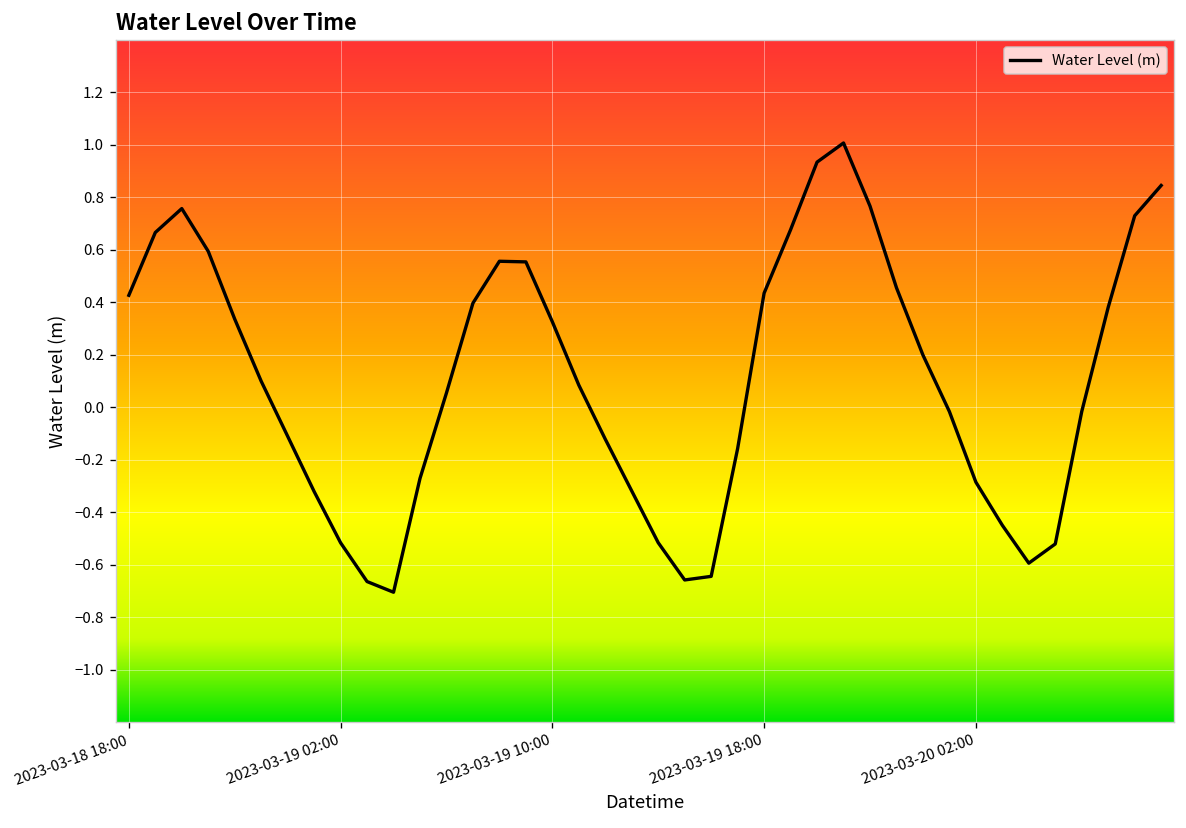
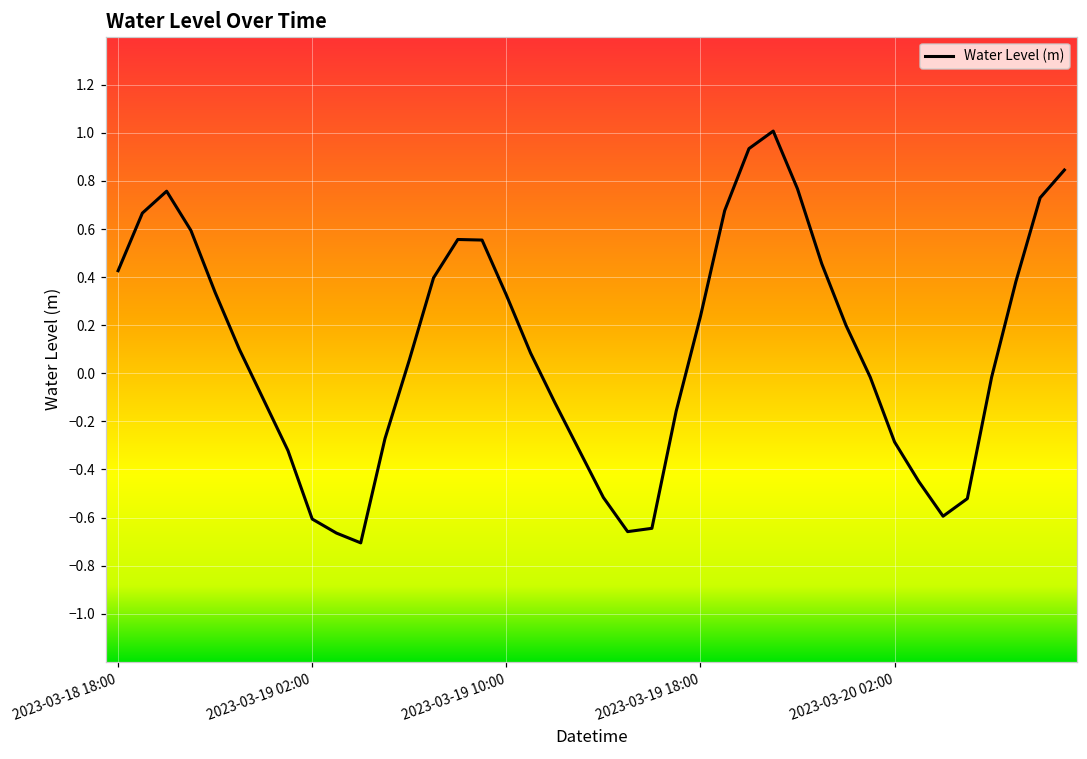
2023-03-19 02:00: -0.52 -> -0.61
2023-03-19 18:00: 0.43 -> 0.24
